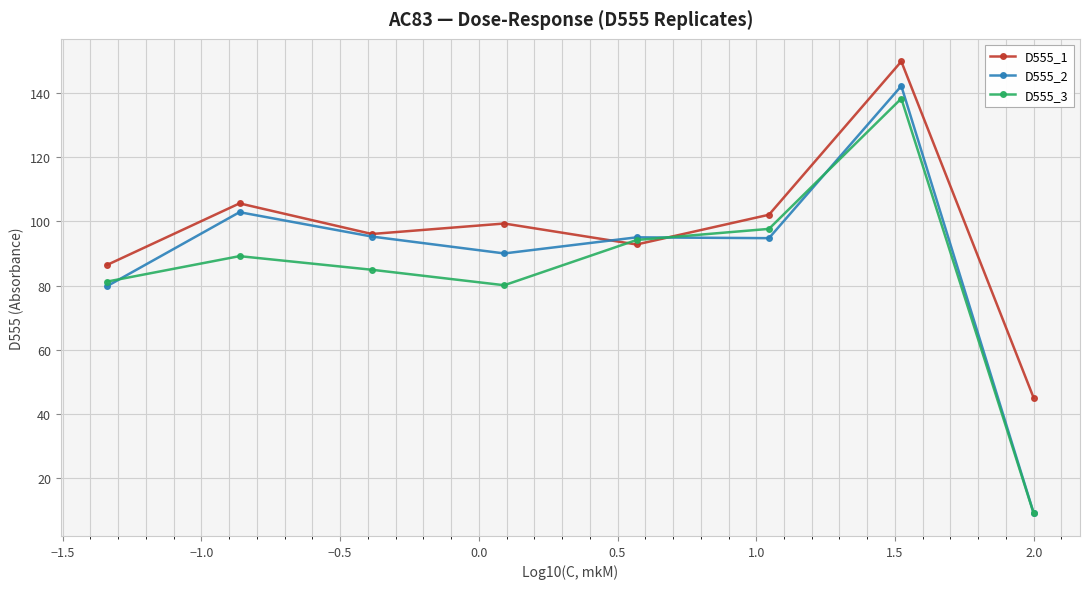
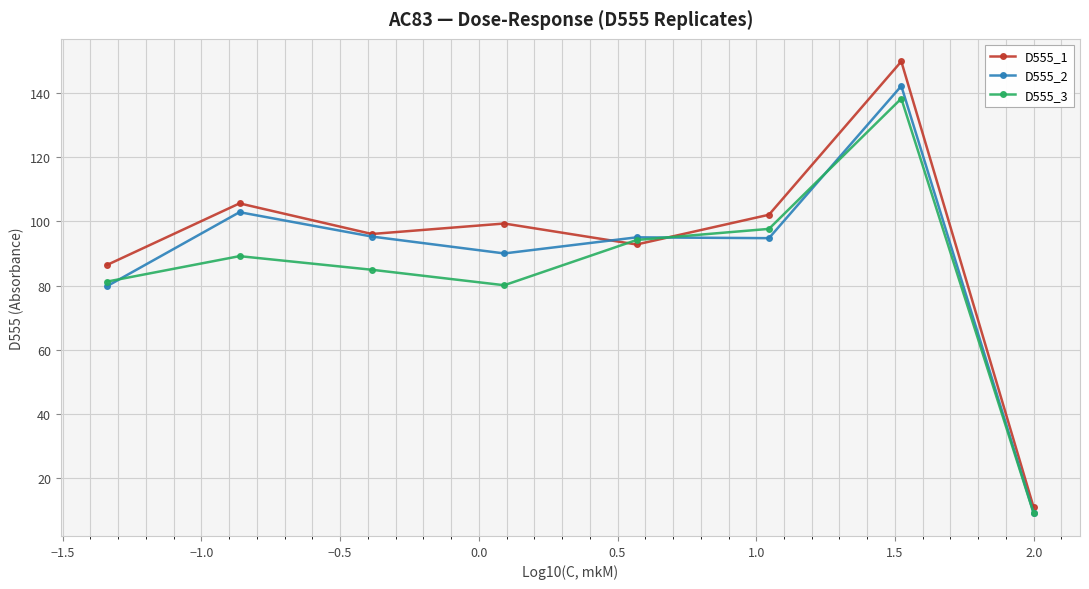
D555_1, 2.0: 45 -> 11
